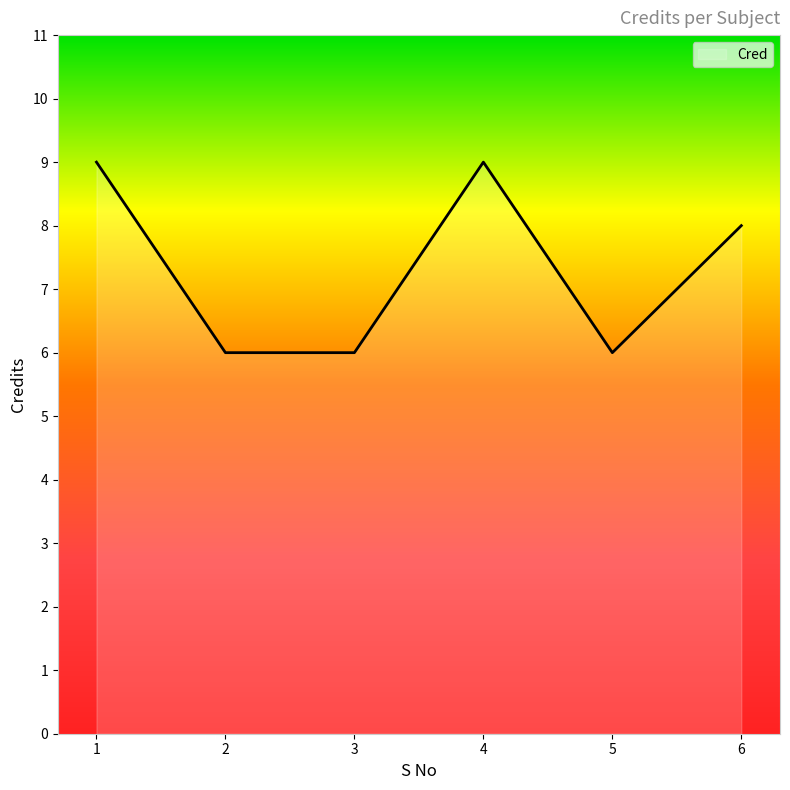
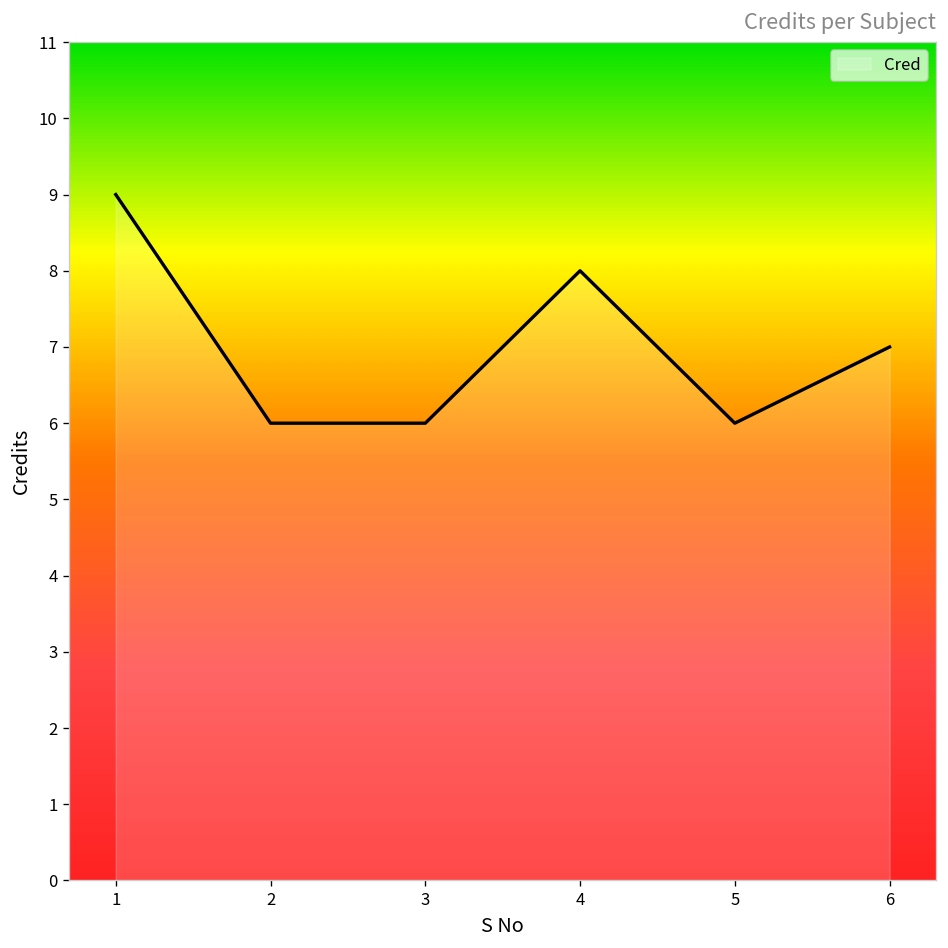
4: 9 -> 8
6: 8 -> 7
